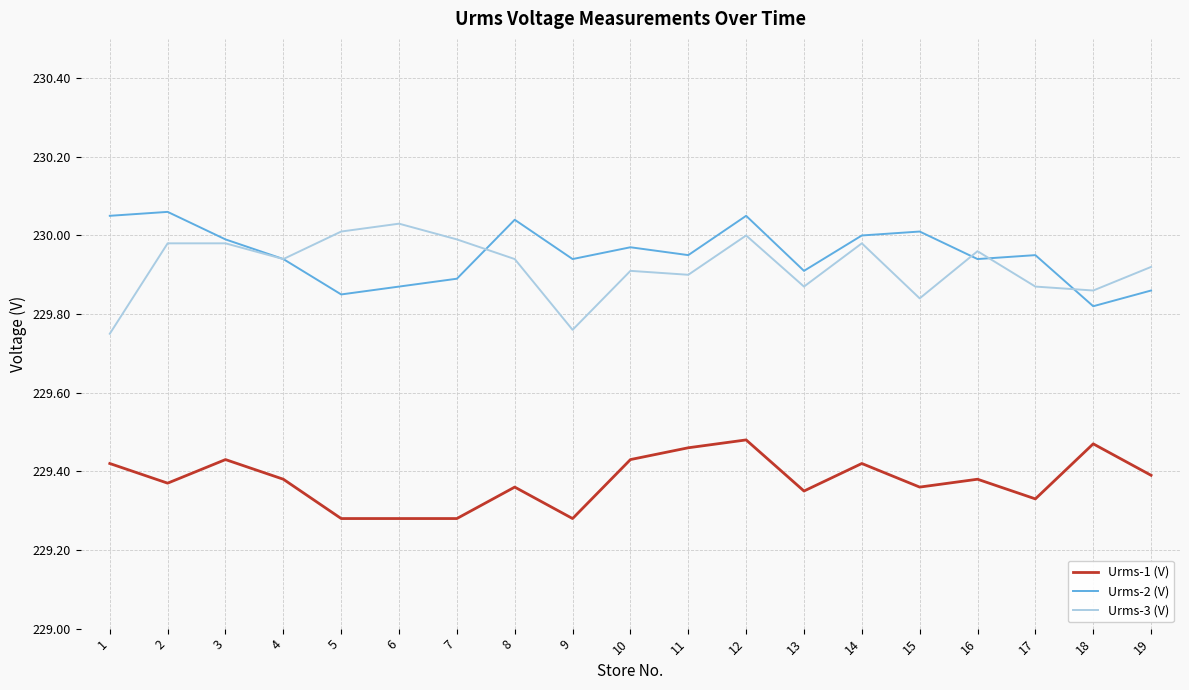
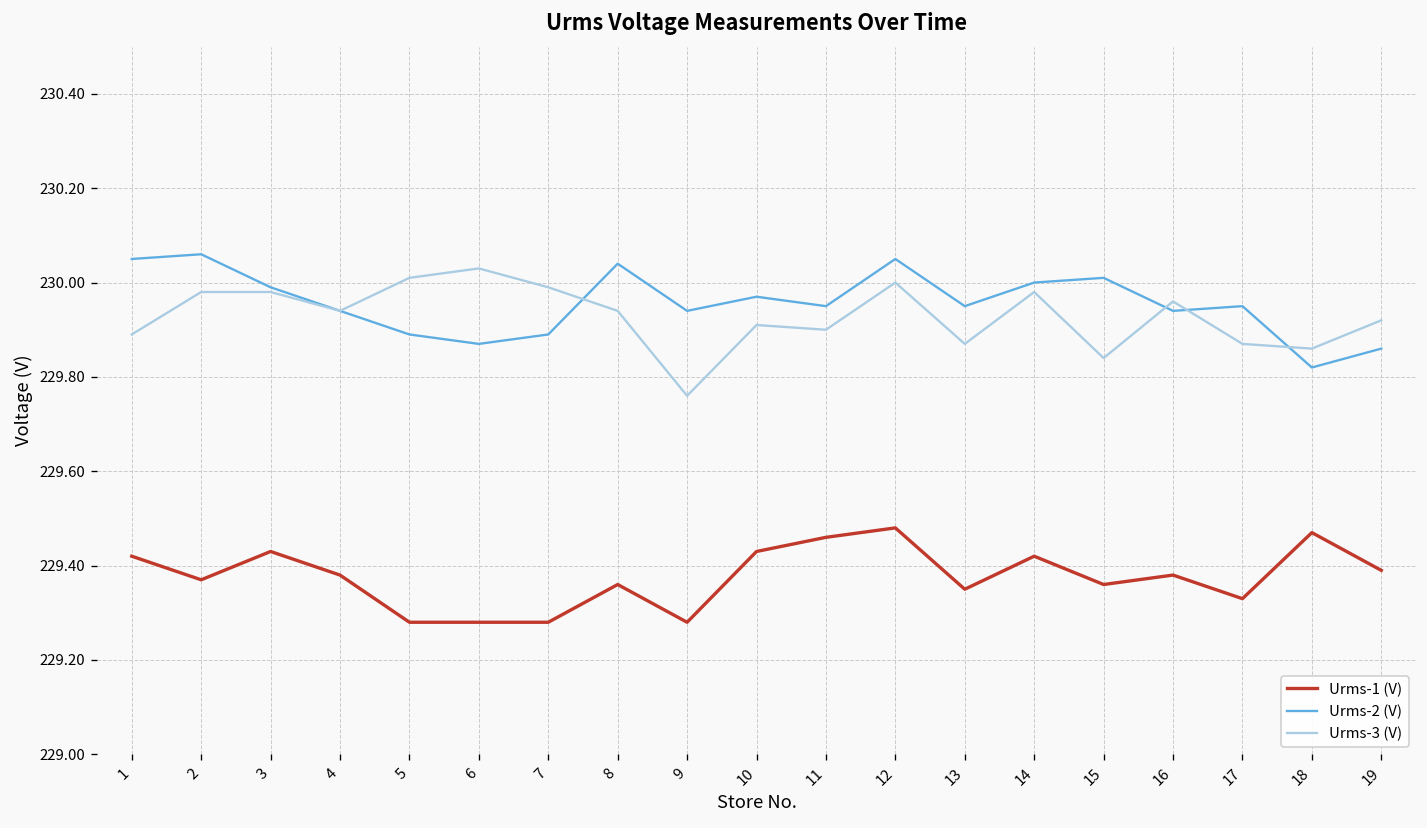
Urms-3 (V), 1: 229.75 -> 229.89
Urms-2 (V), 5: 229.85 -> 229.89
Urms-2 (V), 13: 229.91 -> 229.95
